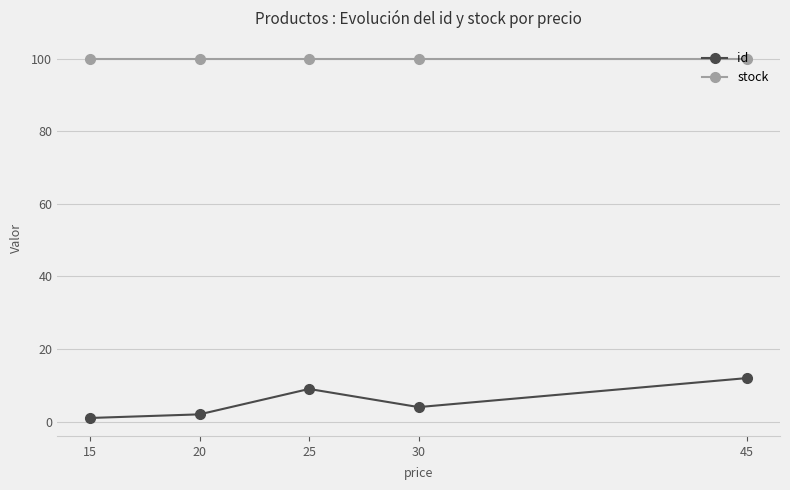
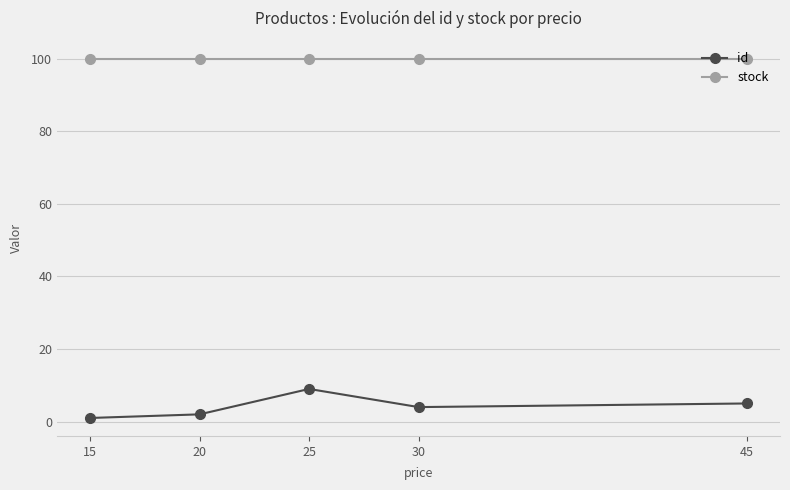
id, 45: 12 -> 5
